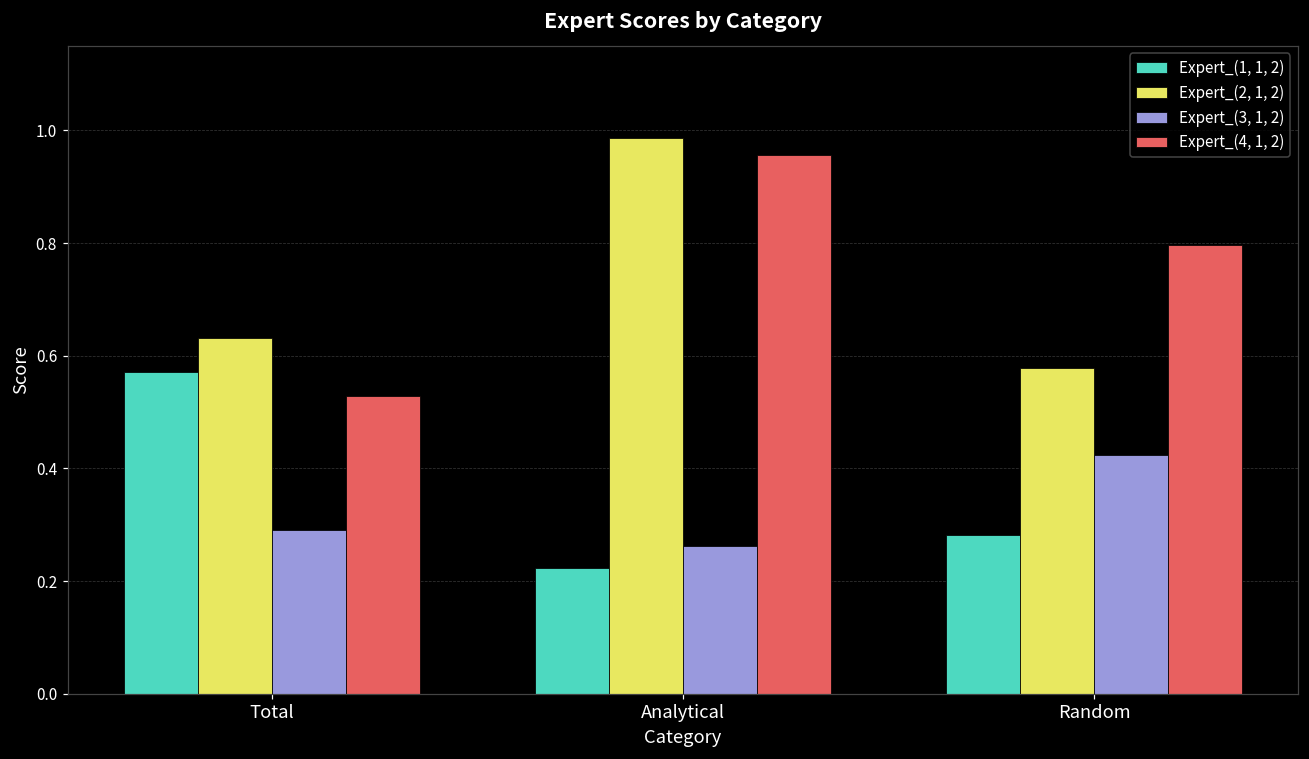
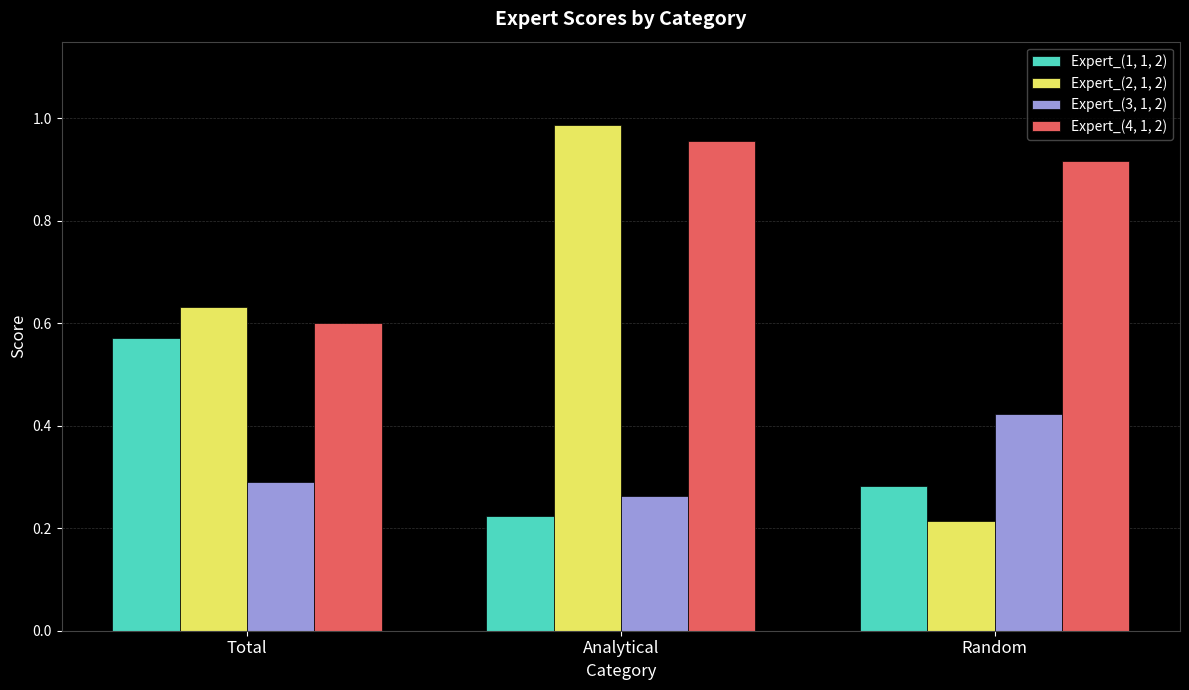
Expert_(4, 1, 2), Total: 0.53 -> 0.60
Expert_(2, 1, 2), Random: 0.58 -> 0.21
Expert_(4, 1, 2), Random: 0.80 -> 0.92
